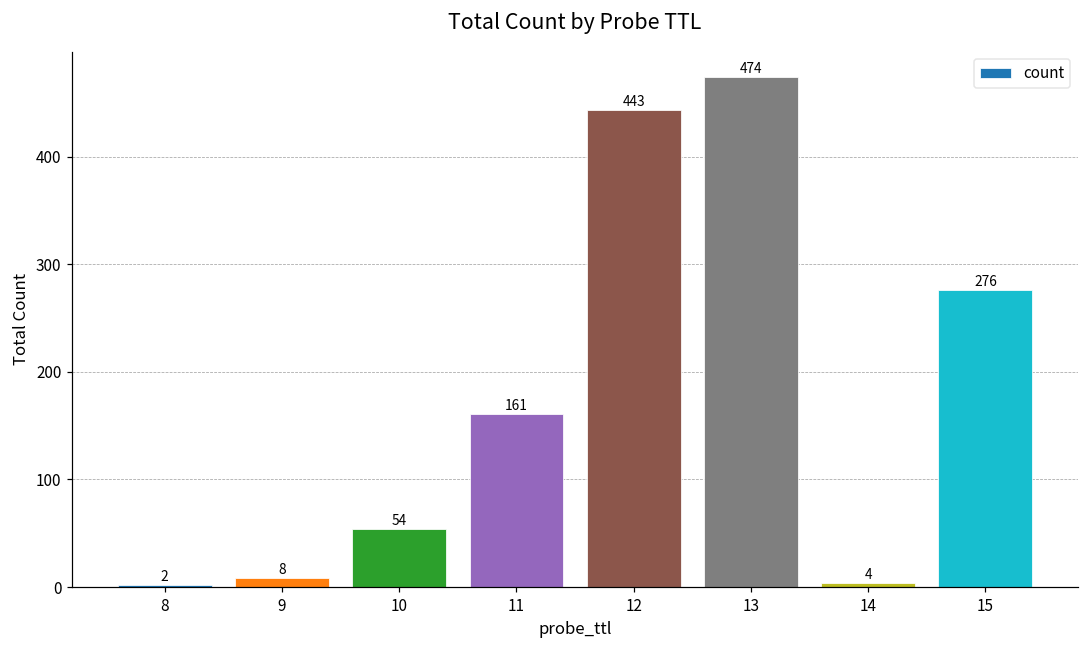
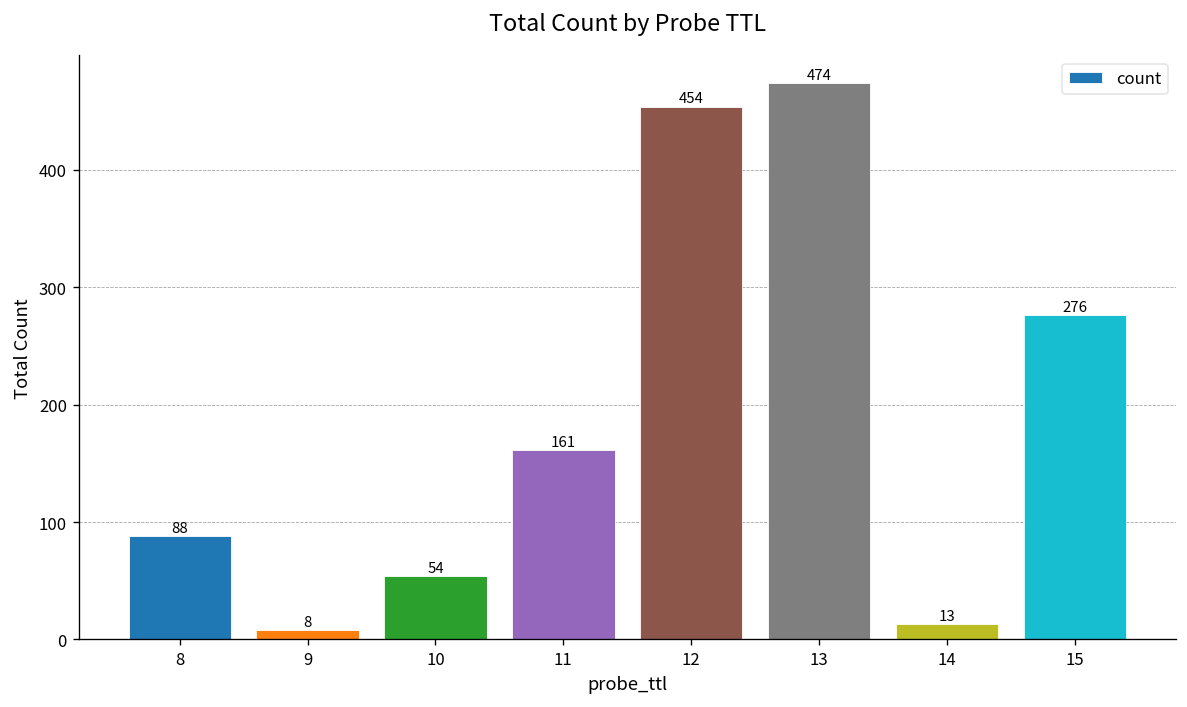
8: 2 -> 88
12: 443 -> 454
14: 4 -> 13
